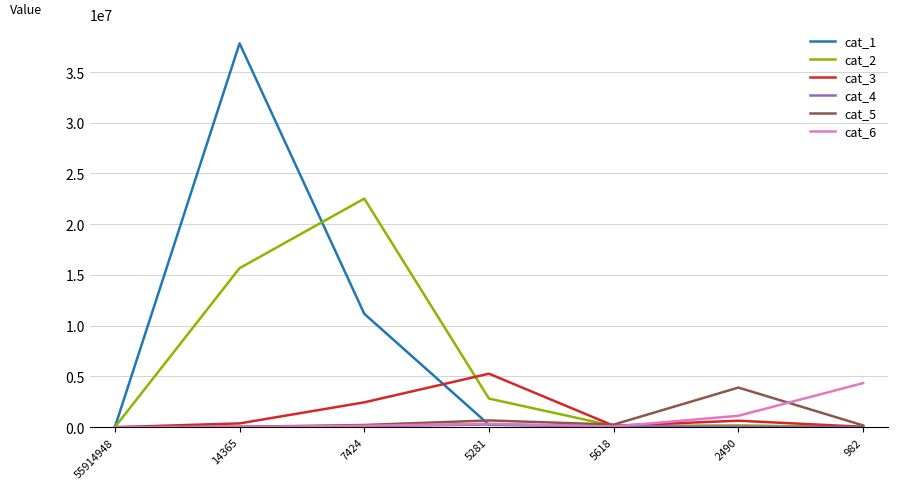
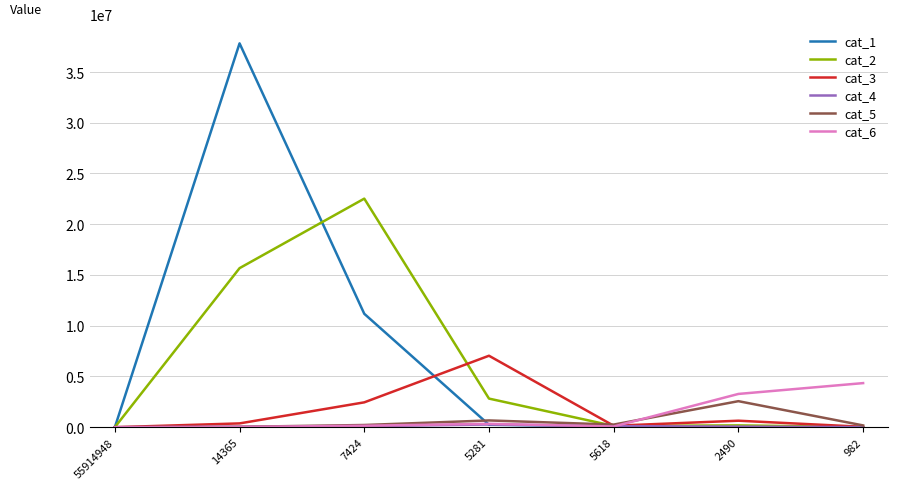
cat_3, 5281: 5300000 -> 7000000
cat_5, 2490: 3900000 -> 2600000
cat_6, 2490: 1100000 -> 3300000
